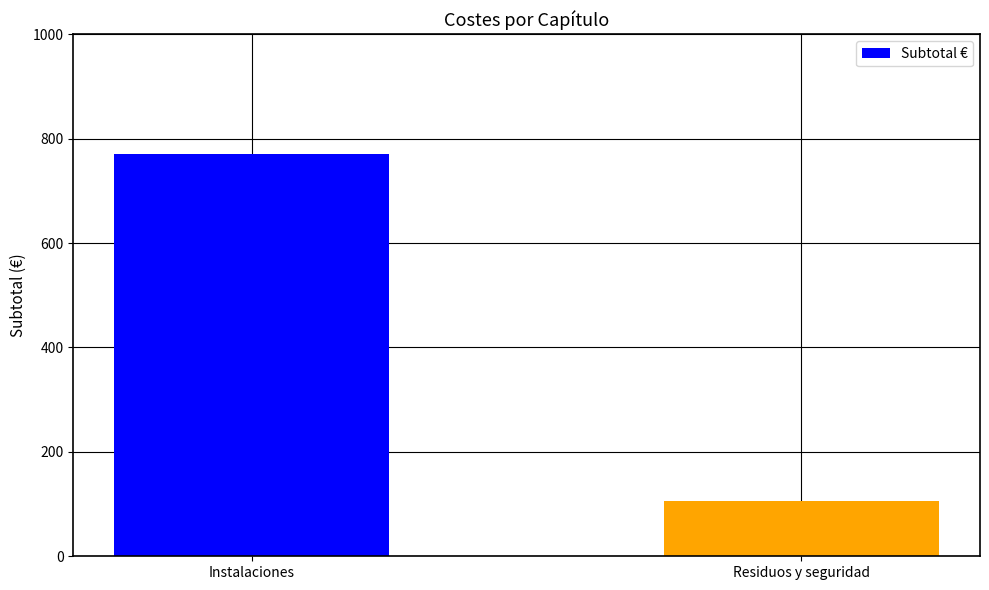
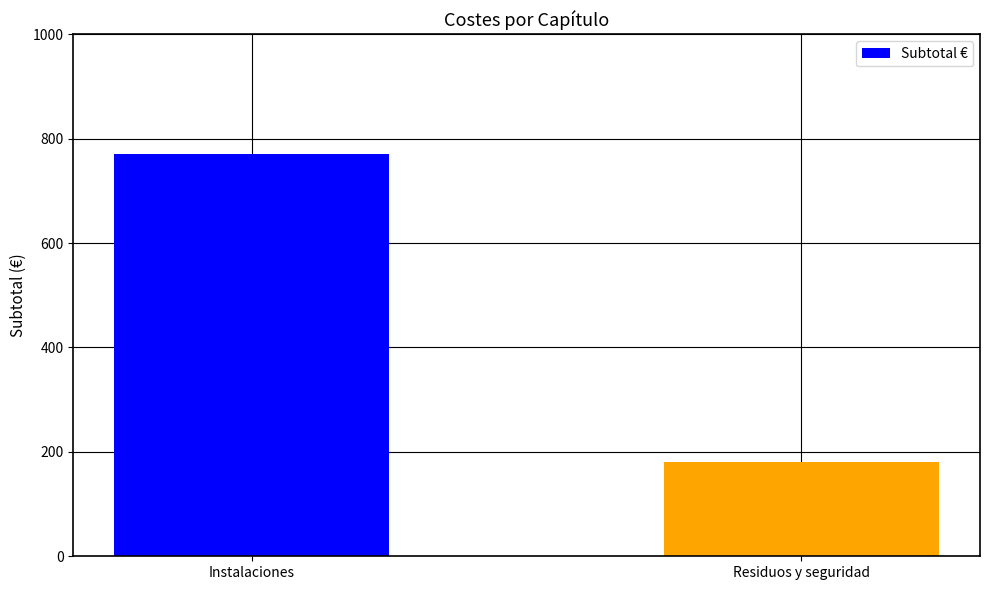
Residuos y seguridad: 110 -> 180
